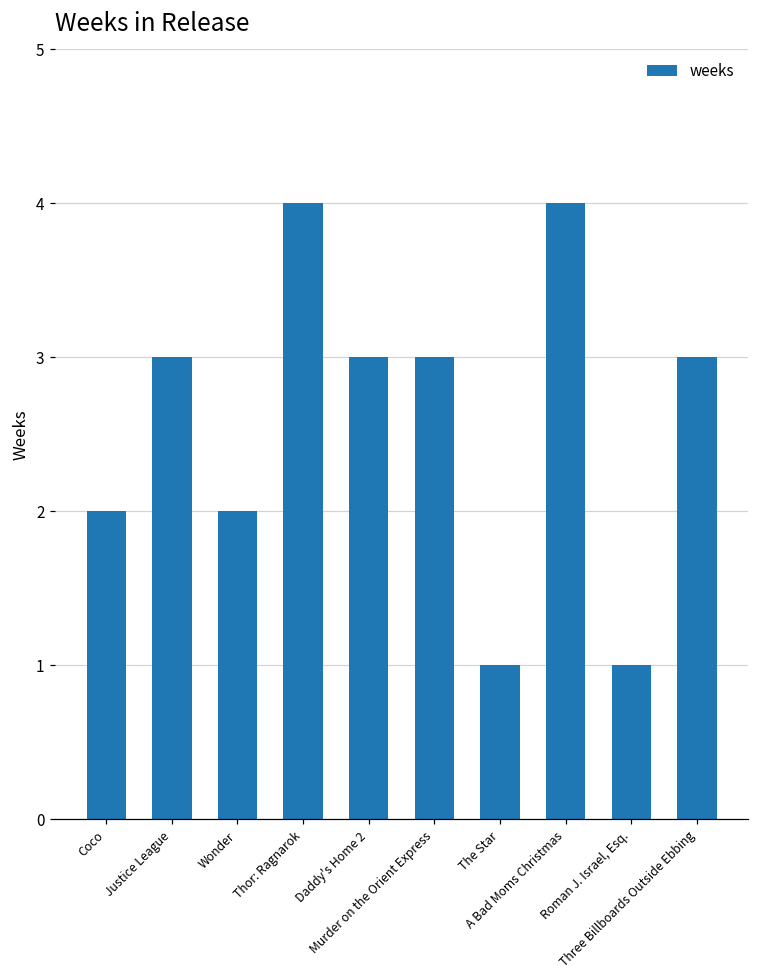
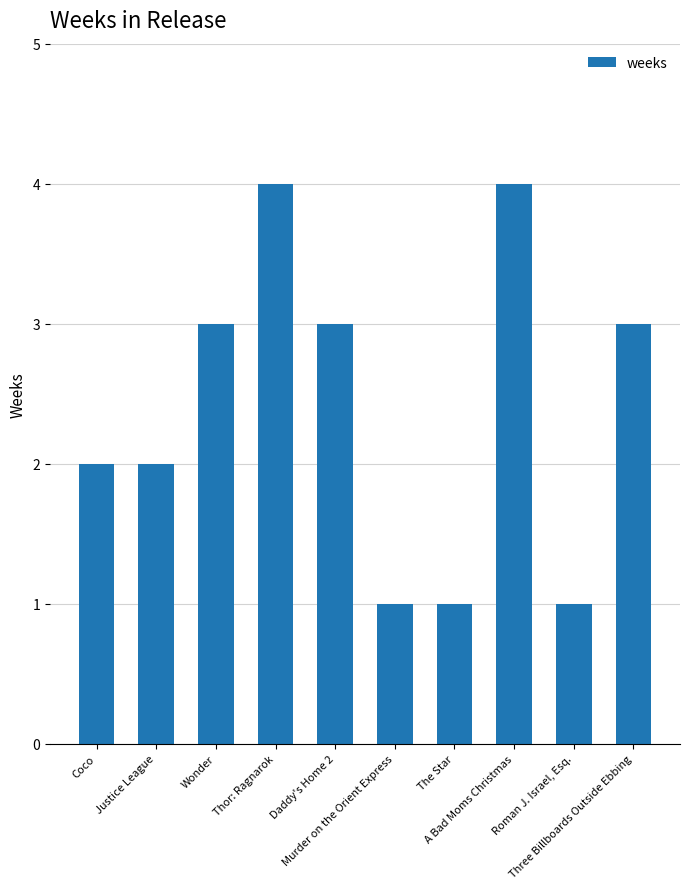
Justice League: 3 -> 2
Wonder: 2 -> 3
Murder on the Orient Express: 3 -> 1
